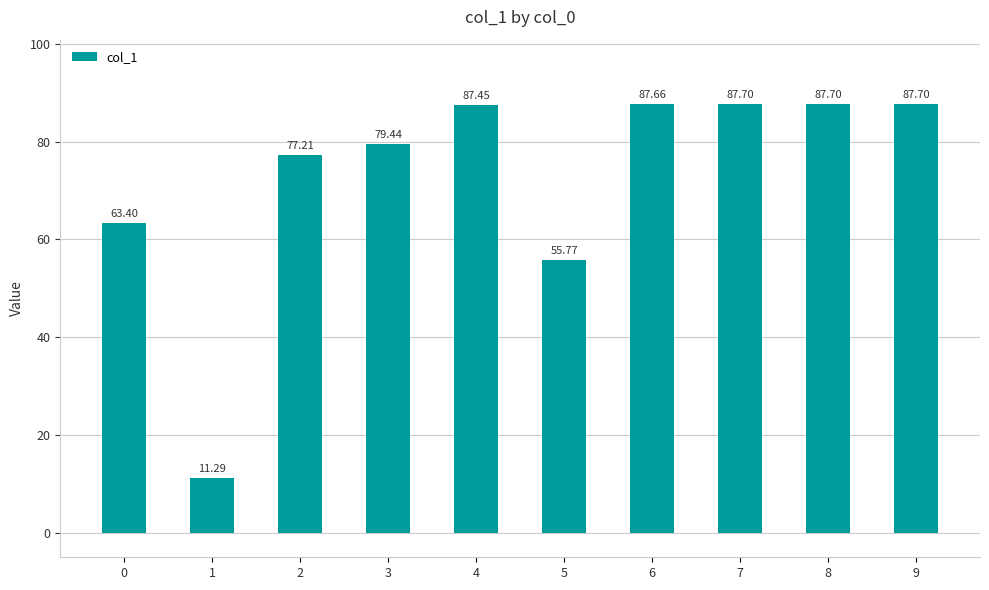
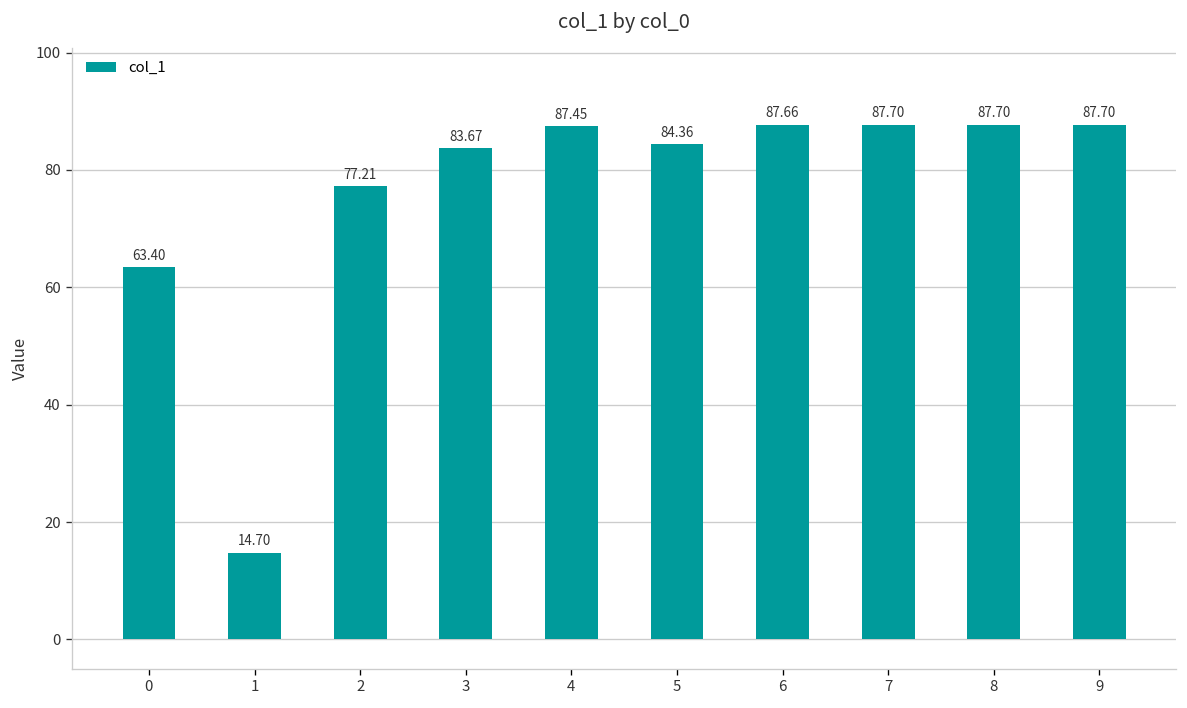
1: 11.29 -> 14.70
3: 79.44 -> 83.67
5: 55.77 -> 84.36
